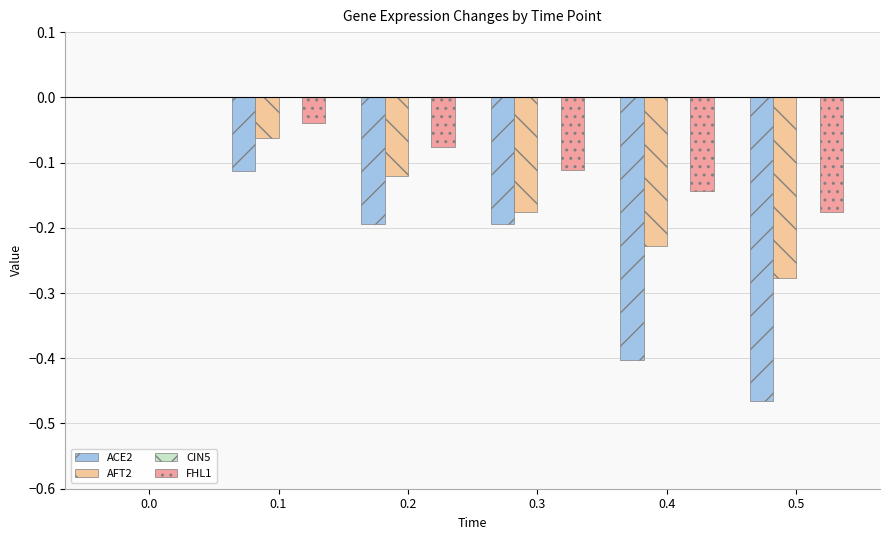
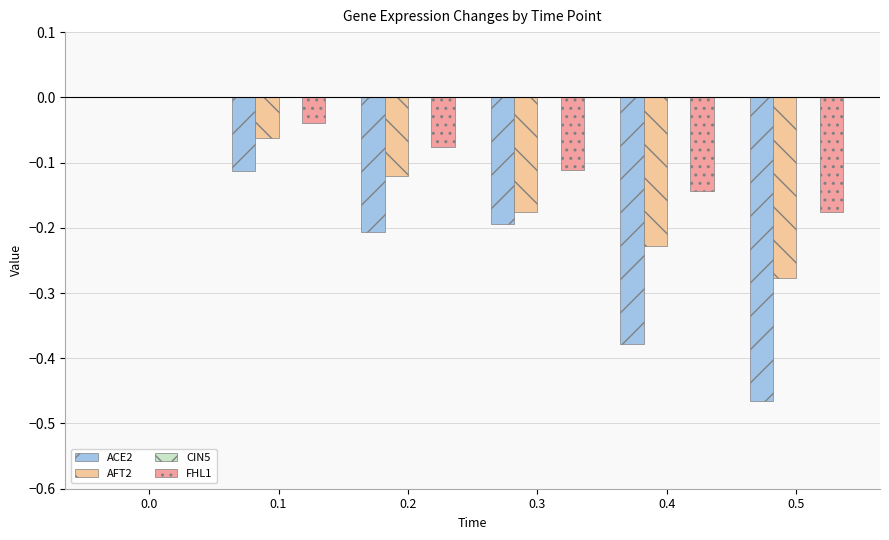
ACE2, 0.2: -0.19 -> -0.21
ACE2, 0.4: -0.40 -> -0.38
